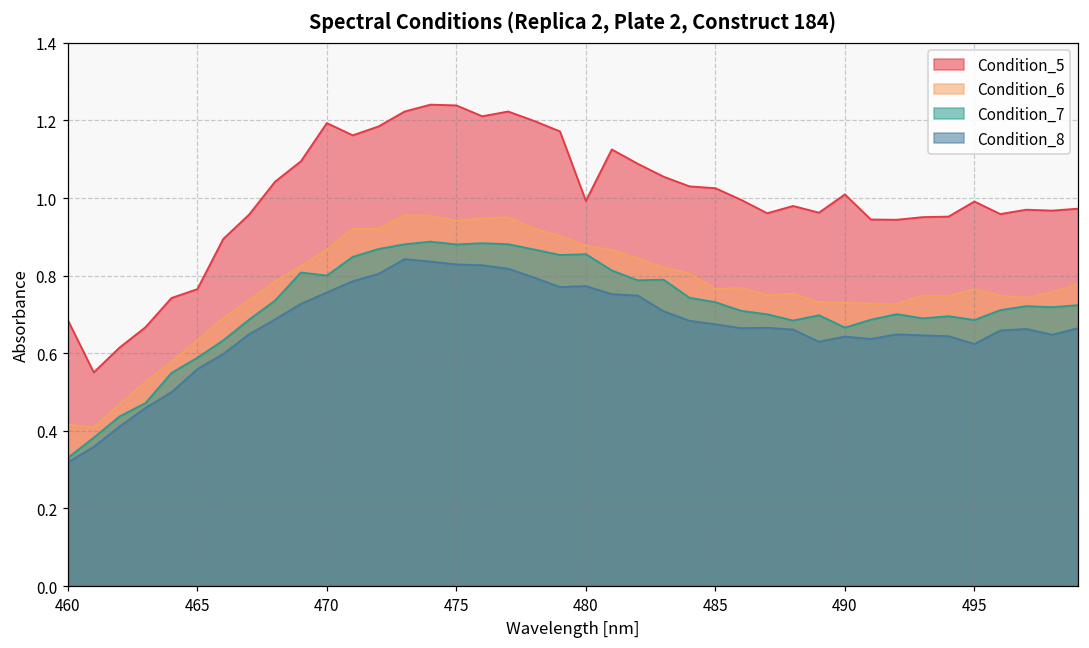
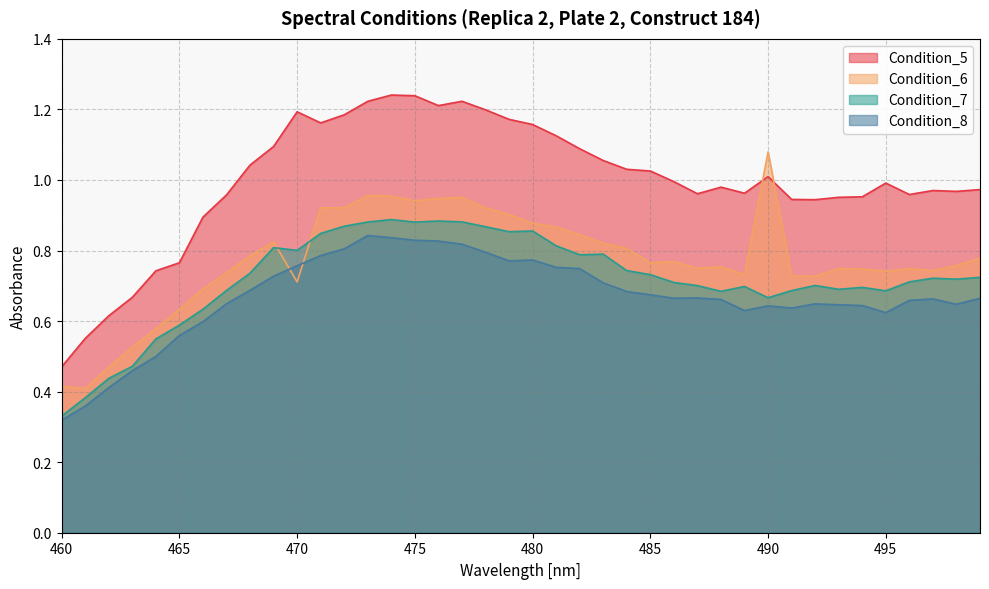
Condition_5, 460: 0.69 -> 0.47
Condition_6, 470: 0.87 -> 0.71
Condition_5, 480: 0.99 -> 1.16
Condition_6, 490: 0.73 -> 1.08
Condition_6, 495: 0.76 -> 0.74
